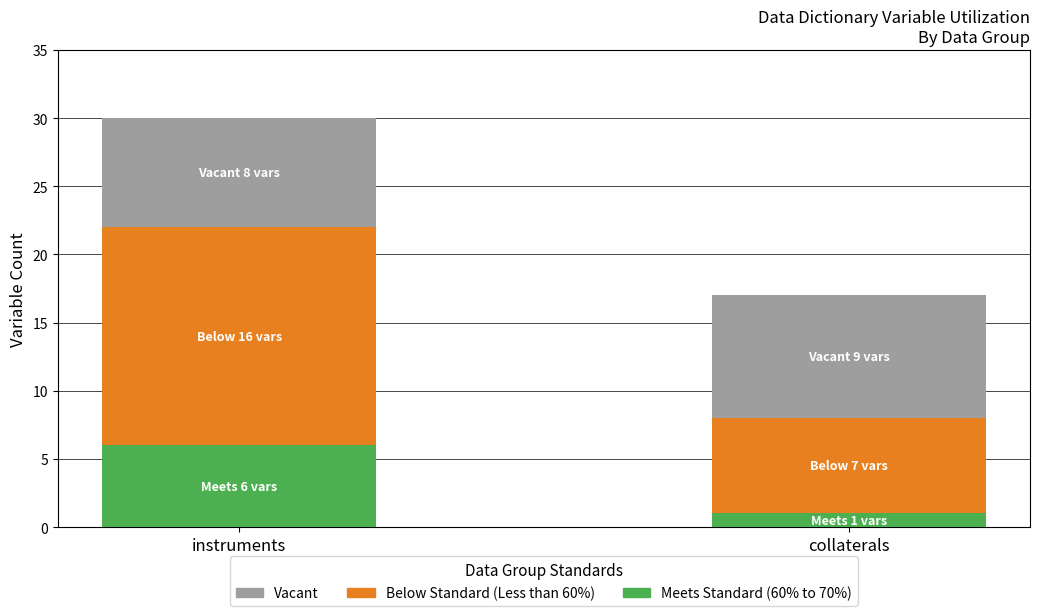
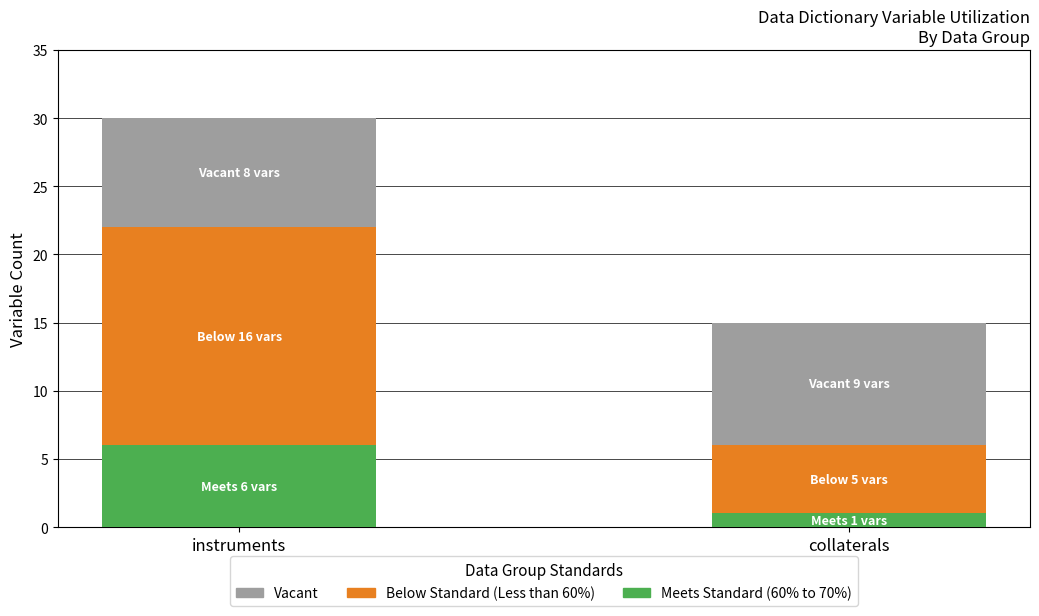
Below Standard (Less than 60%), collaterals: 7 -> 5
